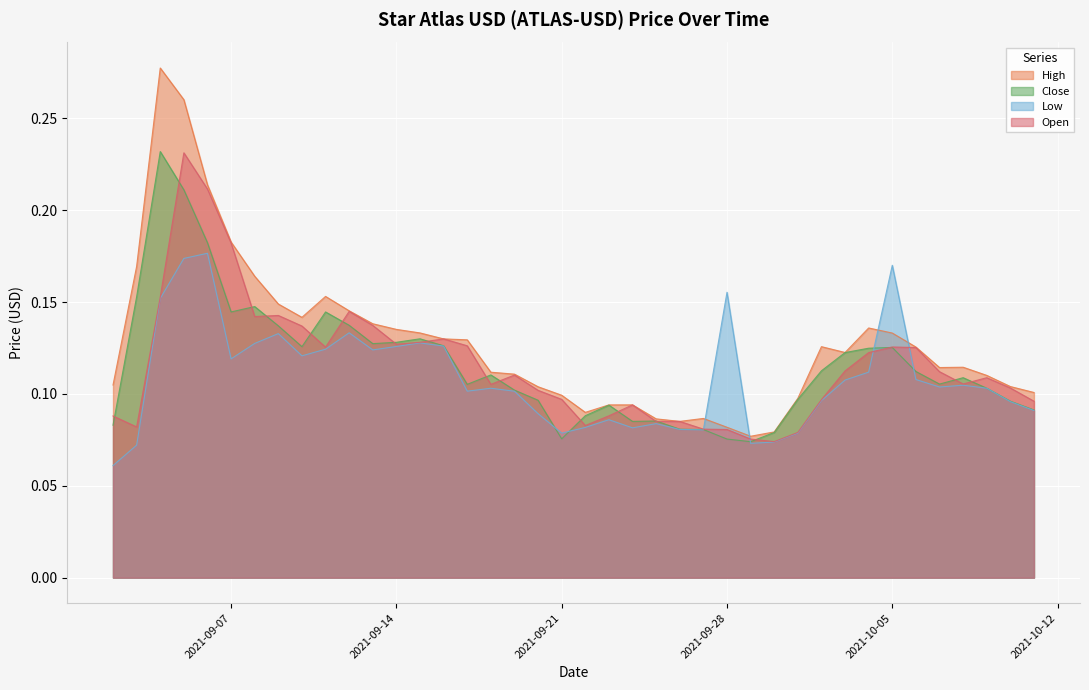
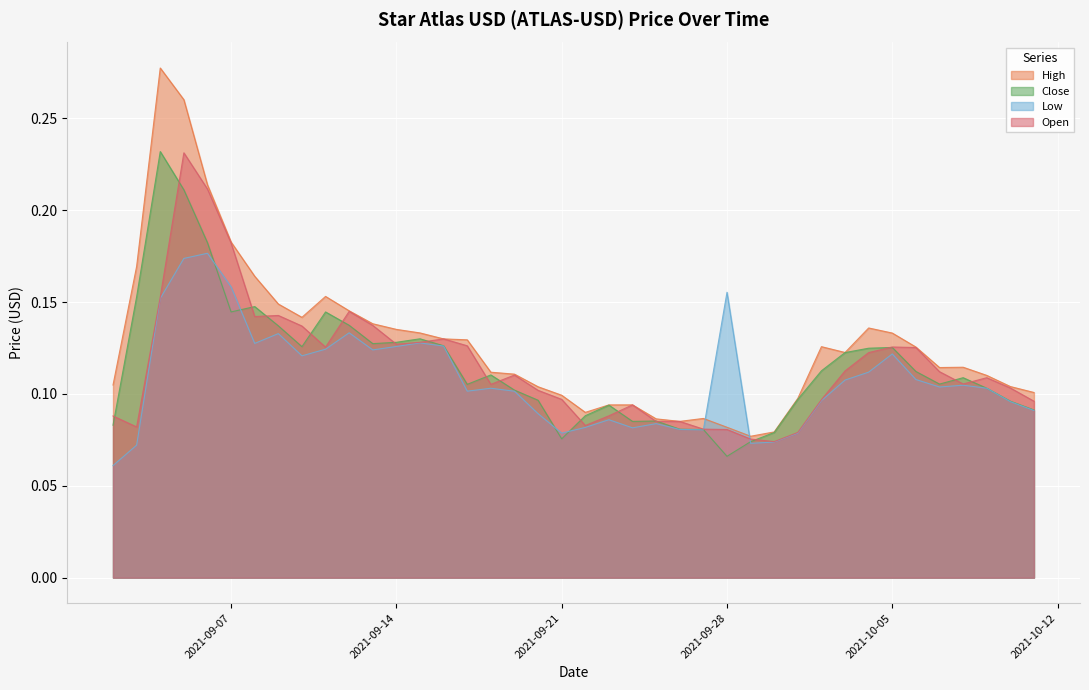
Low, 2021-09-07: 0.119 -> 0.158
Close, 2021-09-28: 0.075 -> 0.066
Low, 2021-10-05: 0.170 -> 0.122
